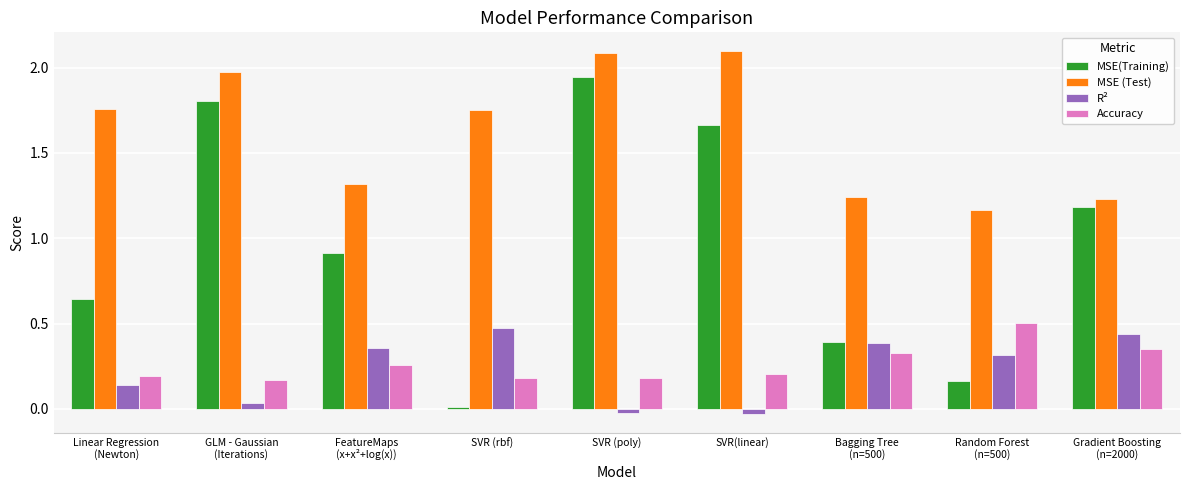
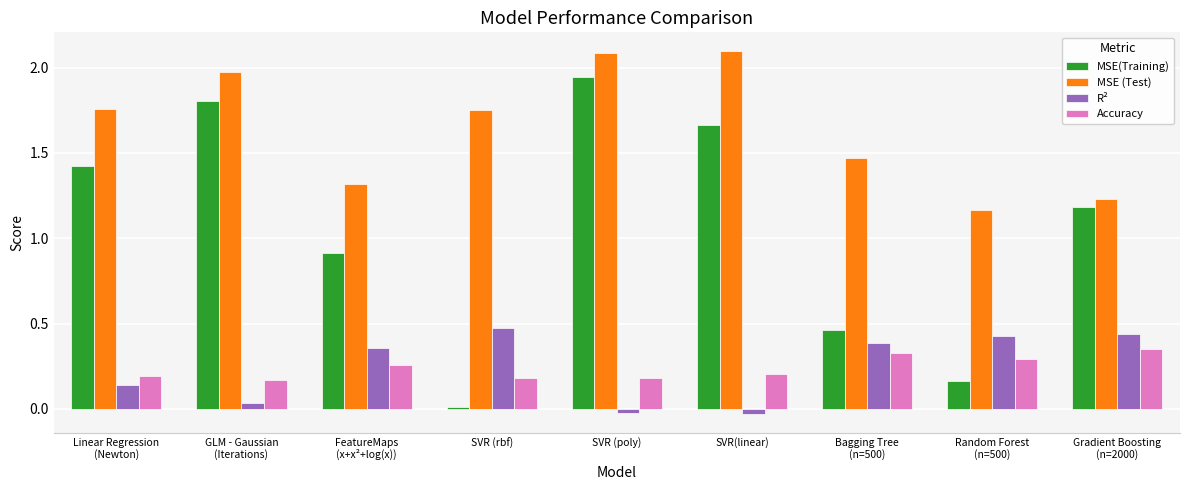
MSE(Training), Linear Regression (Newton): 0.64 -> 1.43
MSE(Training), Bagging Tree (n=500): 0.39 -> 0.46
MSE (Test), Bagging Tree (n=500): 1.24 -> 1.47
R², Random Forest (n=500): 0.32 -> 0.43
Accuracy, Random Forest (n=500): 0.51 -> 0.29
